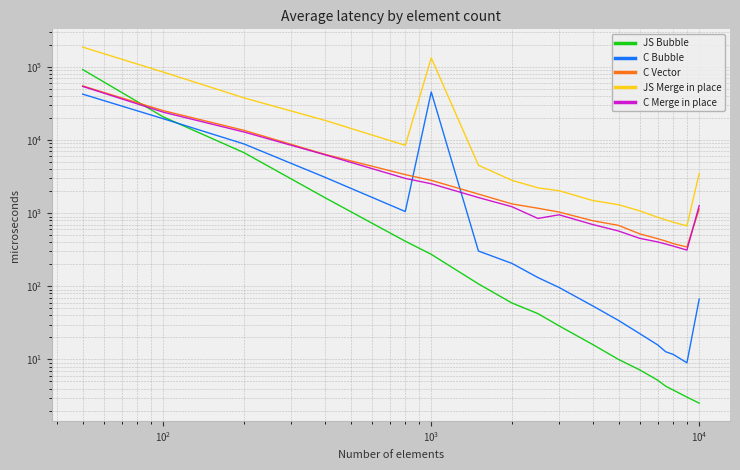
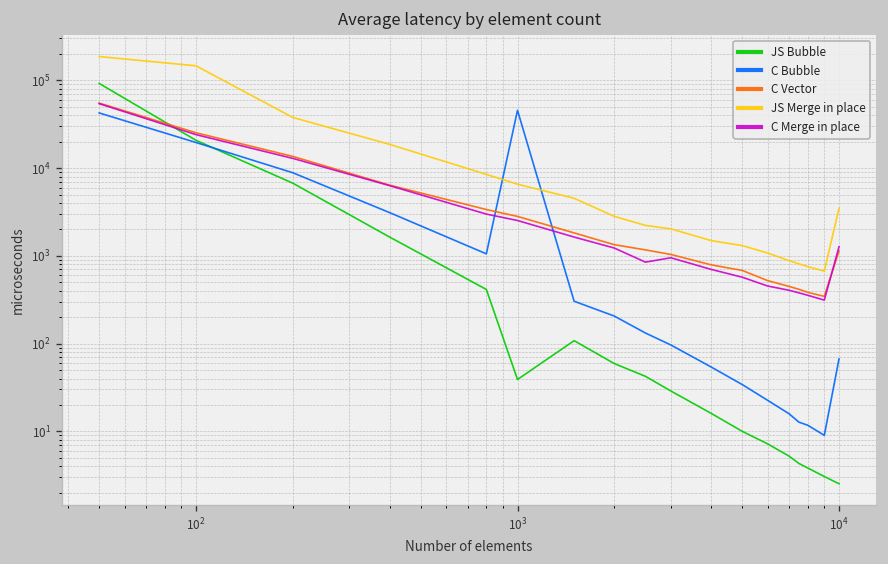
JS Merge in place, 10^2: 80000 -> 150000
JS Bubble, 10^3: 270 -> 40
JS Merge in place, 10^3: 130000 -> 7000
